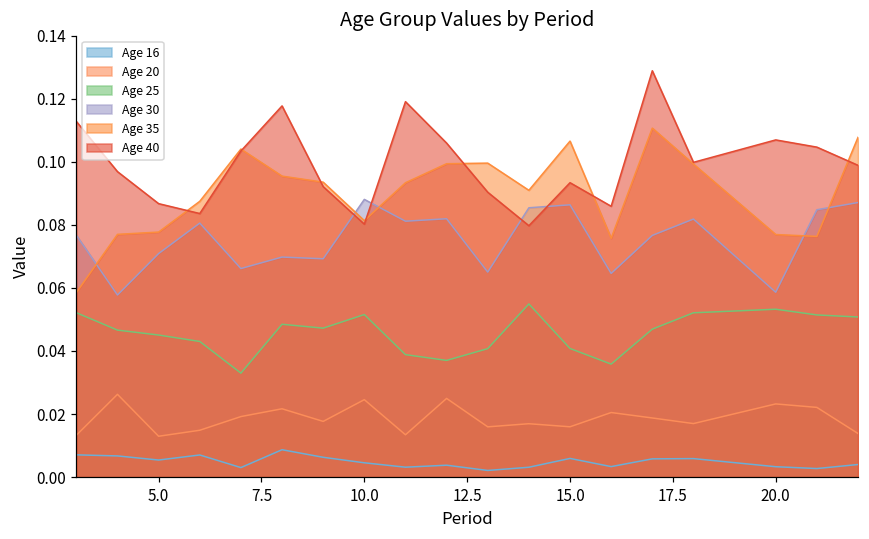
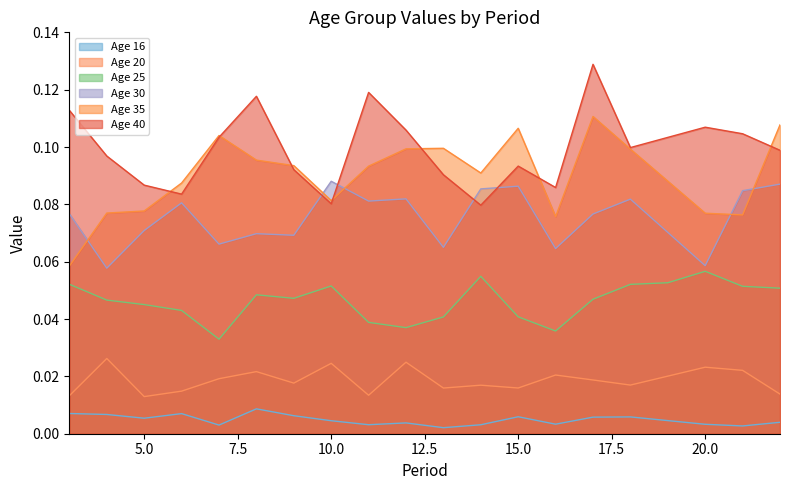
Age 25, 20.0: 0.053 -> 0.057
